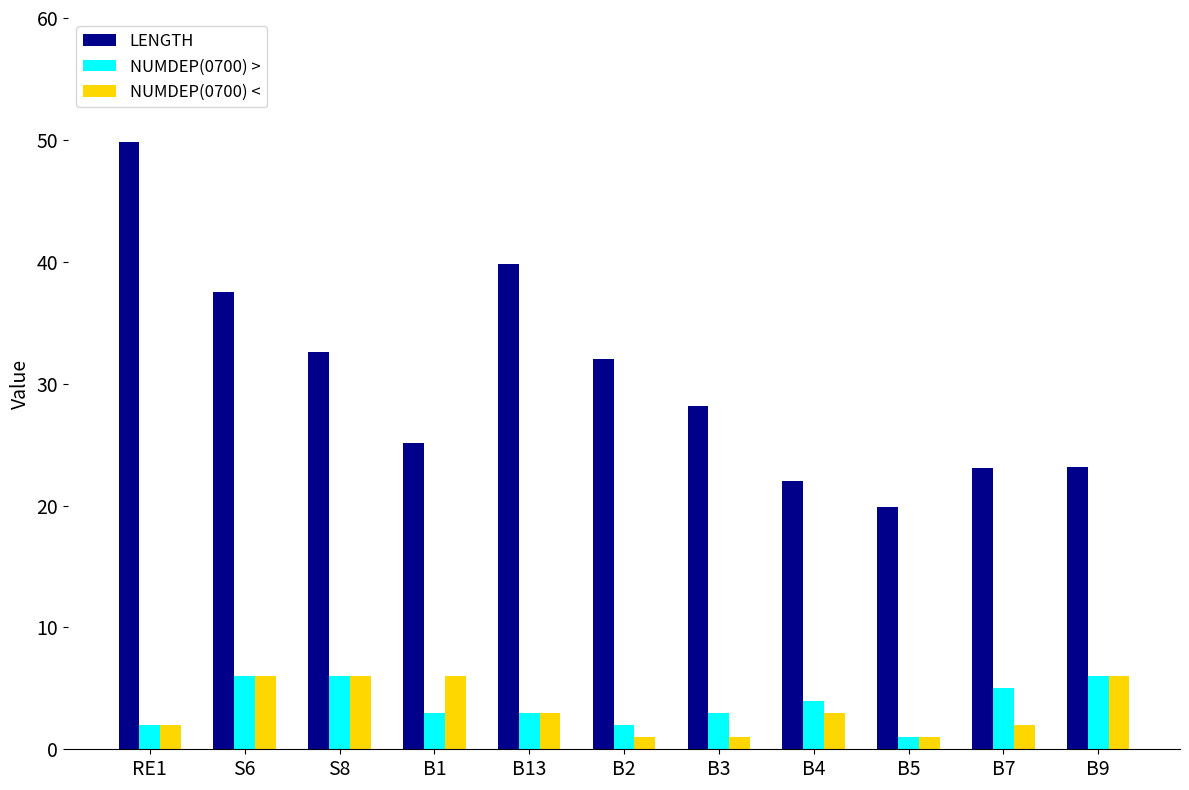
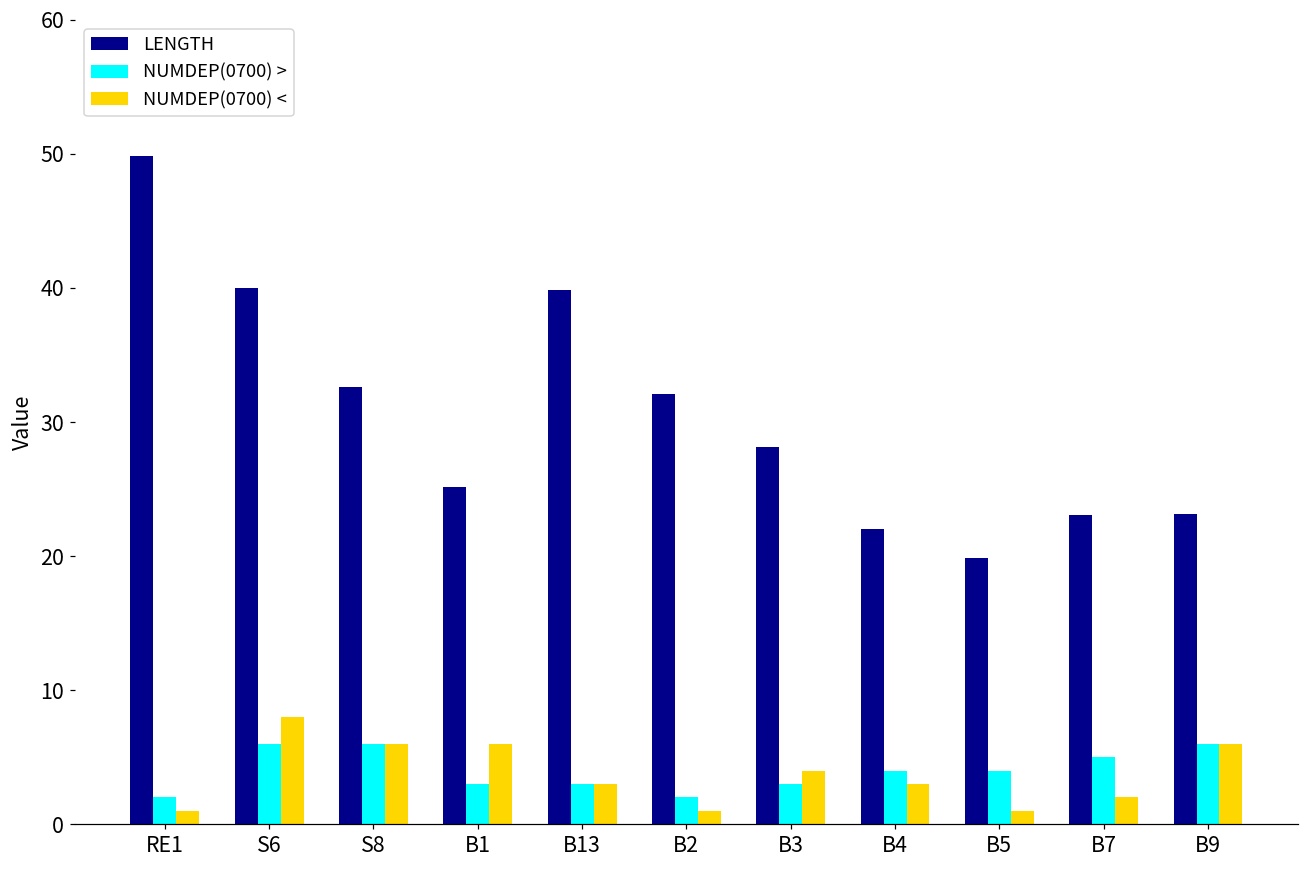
NUMDEP(0700) <, RE1: 2 -> 1
LENGTH, S6: 37.6 -> 40.0
NUMDEP(0700) <, S6: 6 -> 8
NUMDEP(0700) <, B3: 1 -> 4
NUMDEP(0700) >, B5: 1 -> 4
